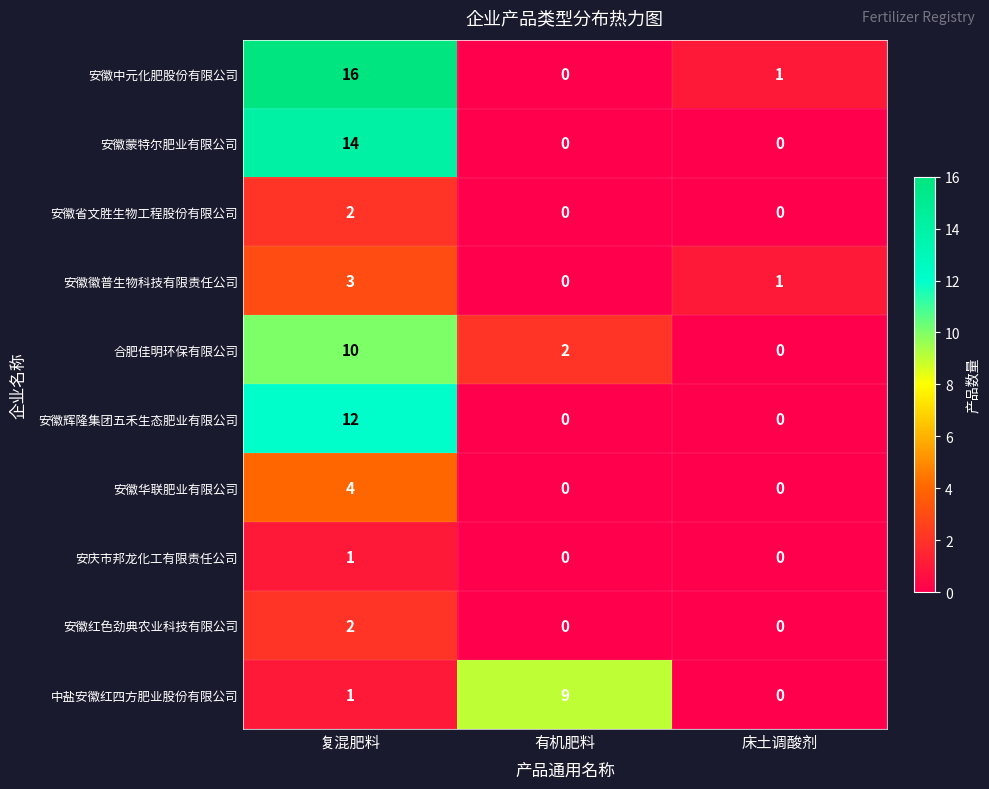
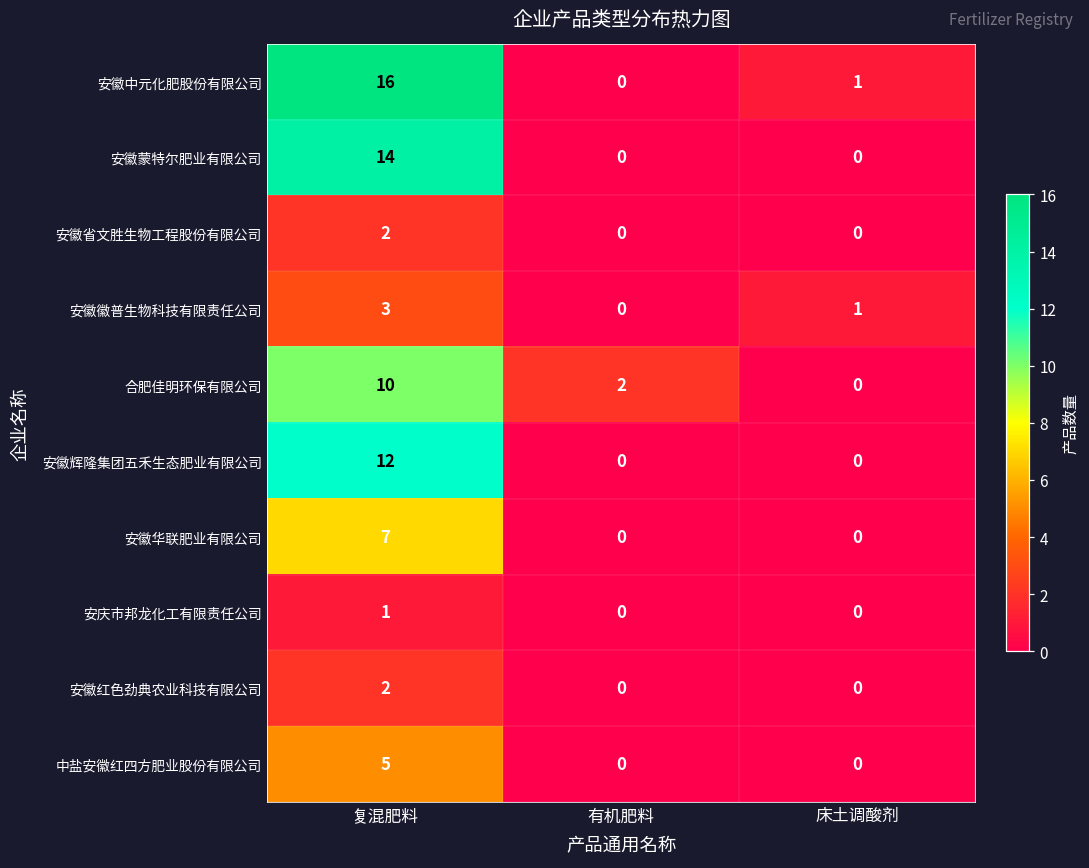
安徽华联肥业有限公司, 复混肥料: 4 -> 7
中盐安徽红四方肥业股份有限公司, 复混肥料: 1 -> 5
中盐安徽红四方肥业股份有限公司, 有机肥料: 9 -> 0
